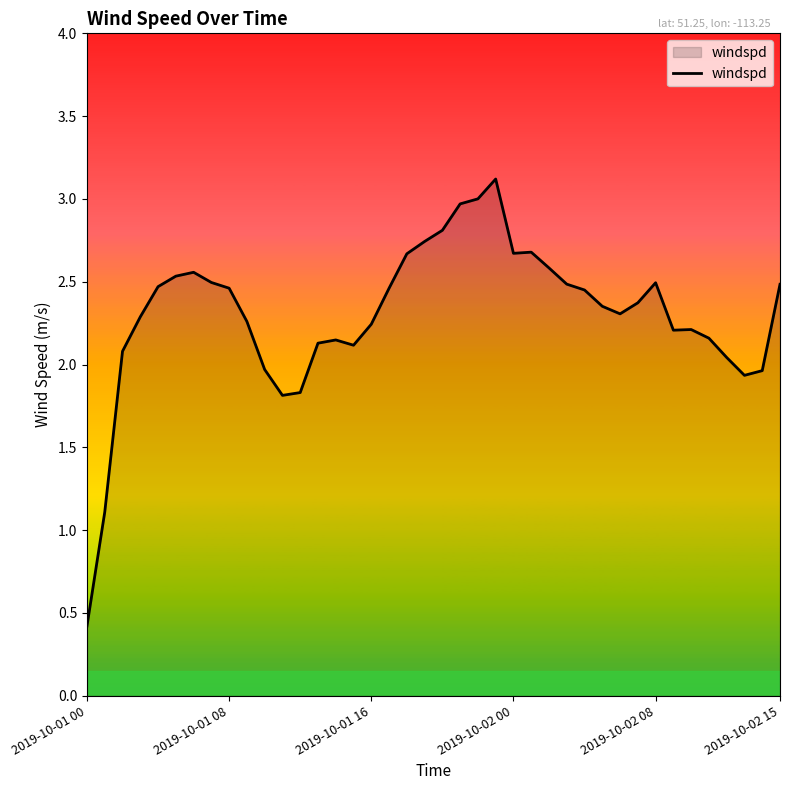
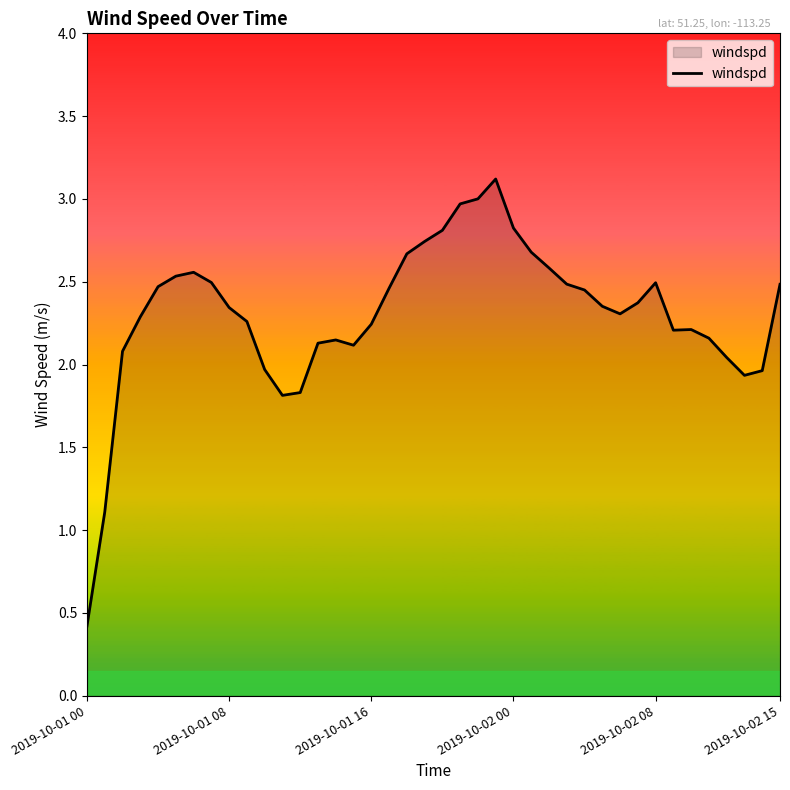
2019-10-01 08: 2.46 -> 2.34
2019-10-02 00: 2.67 -> 2.82
